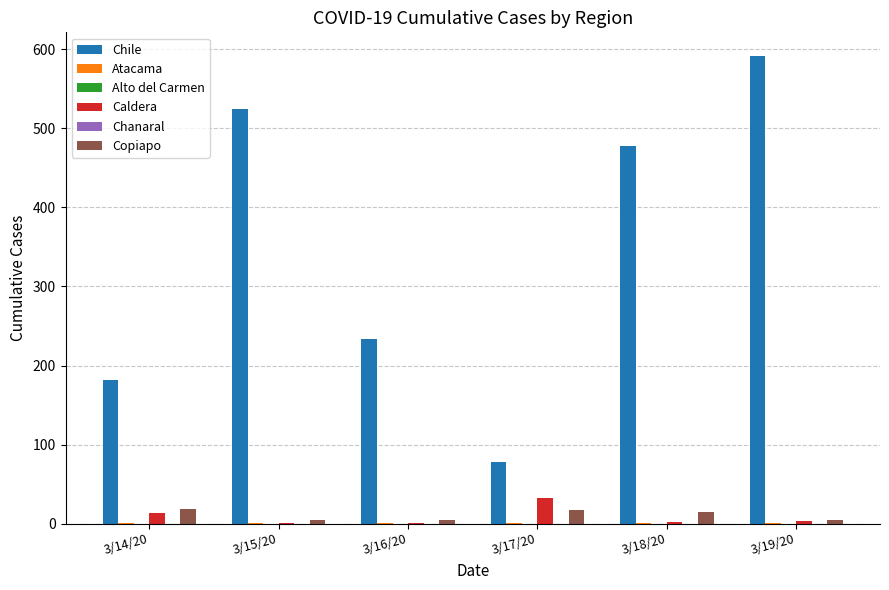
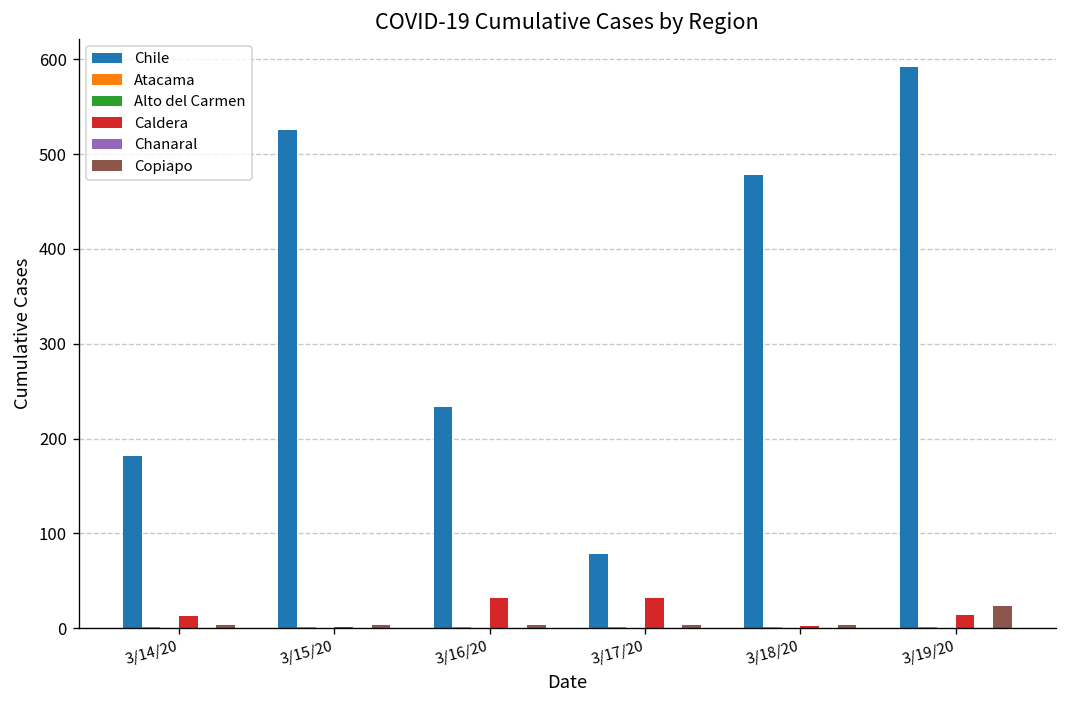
Copiapo, 3/14/20: 20 -> 0
Caldera, 3/16/20: 0 -> 30
Copiapo, 3/17/20: 20 -> 0
Copiapo, 3/18/20: 20 -> 0
Caldera, 3/19/20: 0 -> 10
Copiapo, 3/19/20: 10 -> 20
